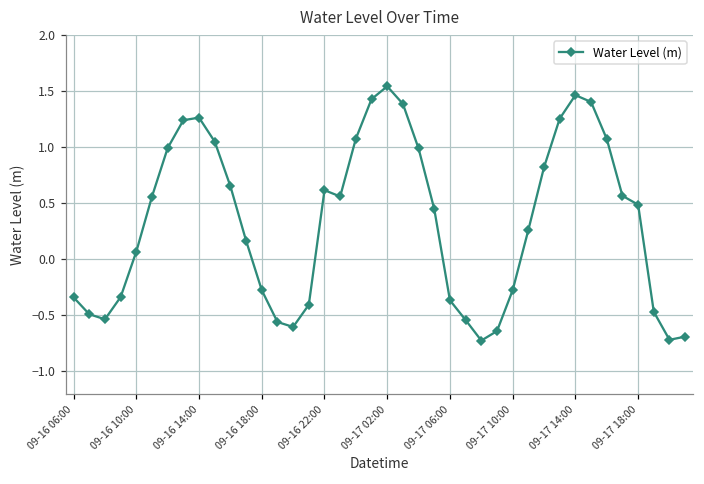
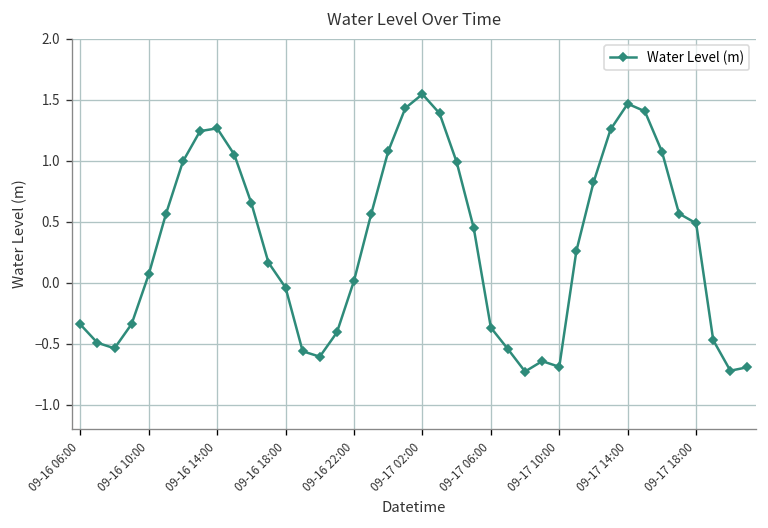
09-16 18:00: -0.28 -> -0.04
09-16 22:00: 0.62 -> 0.02
09-17 10:00: -0.28 -> -0.69
